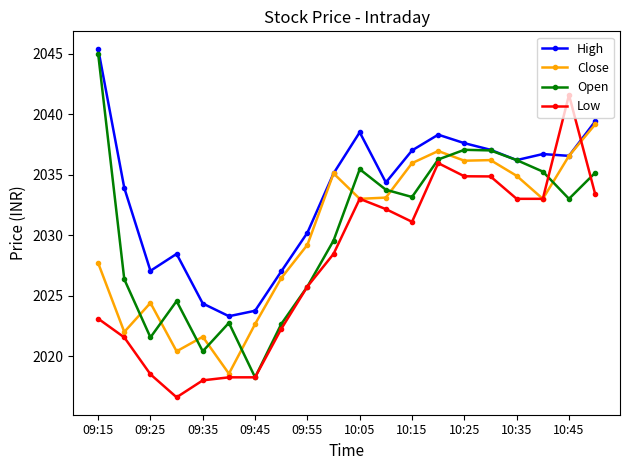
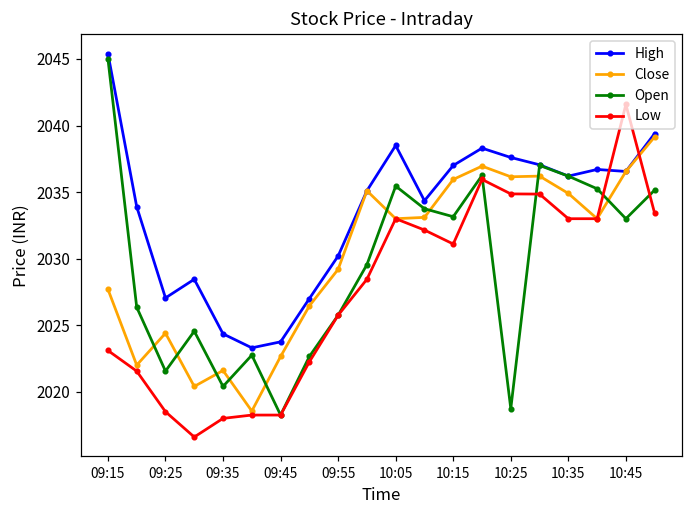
Open, 10:25: 2037.1 -> 2018.7
